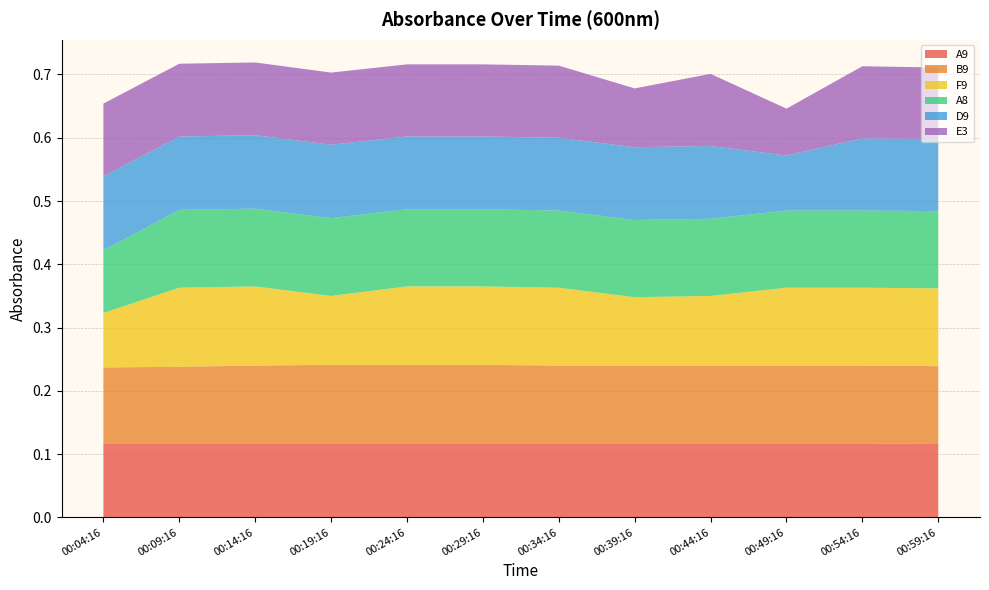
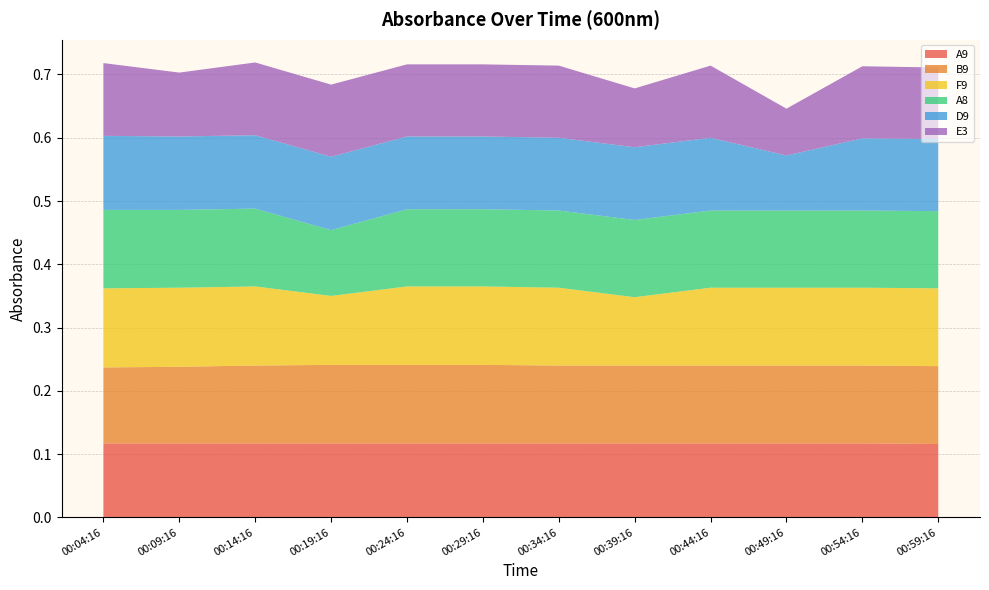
F9, 00:04:16: 0.09 -> 0.13
A8, 00:04:16: 0.10 -> 0.12
E3, 00:09:16: 0.11 -> 0.10
A8, 00:19:16: 0.12 -> 0.10
F9, 00:44:16: 0.11 -> 0.12
